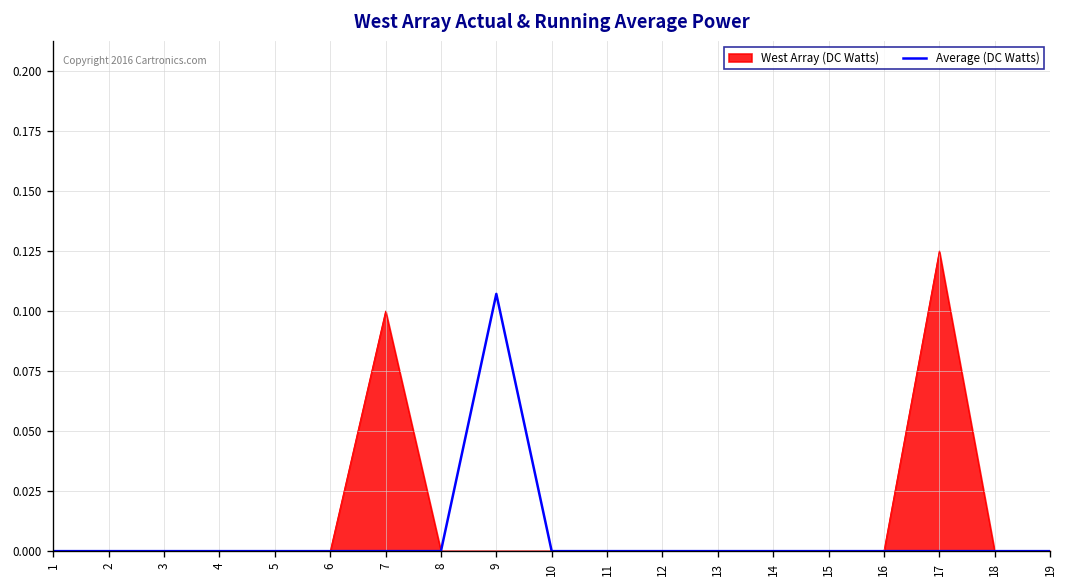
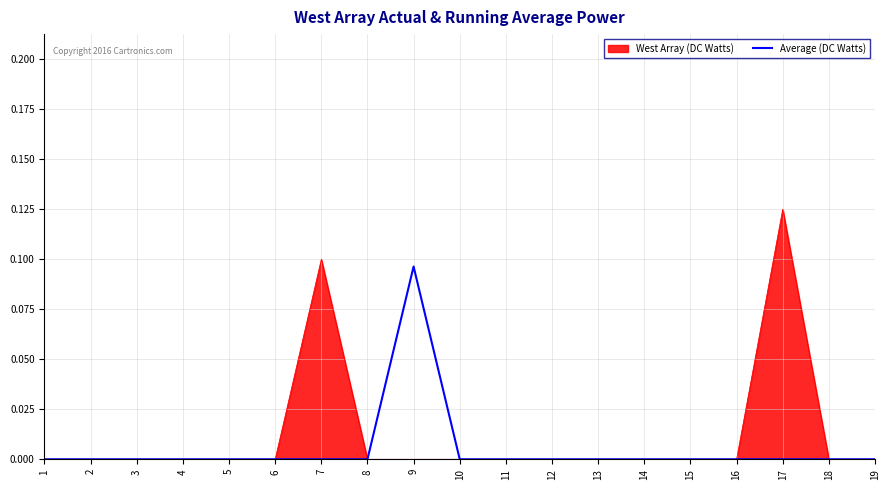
Average (DC Watts), 9: 0.107 -> 0.096
